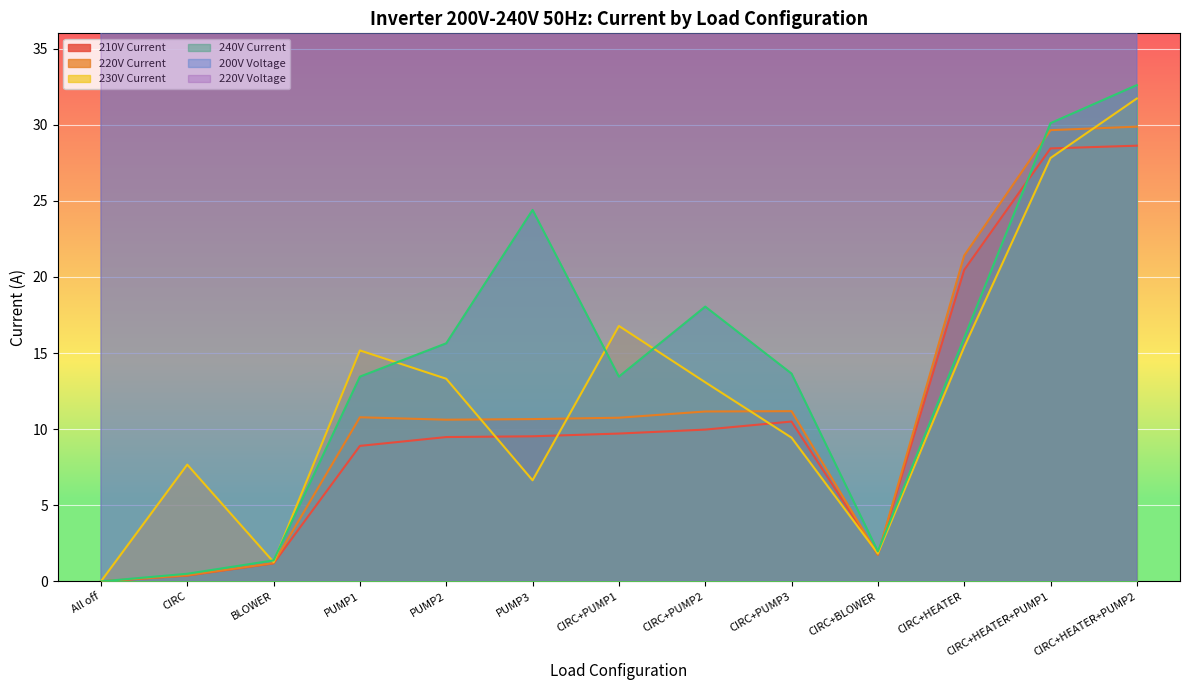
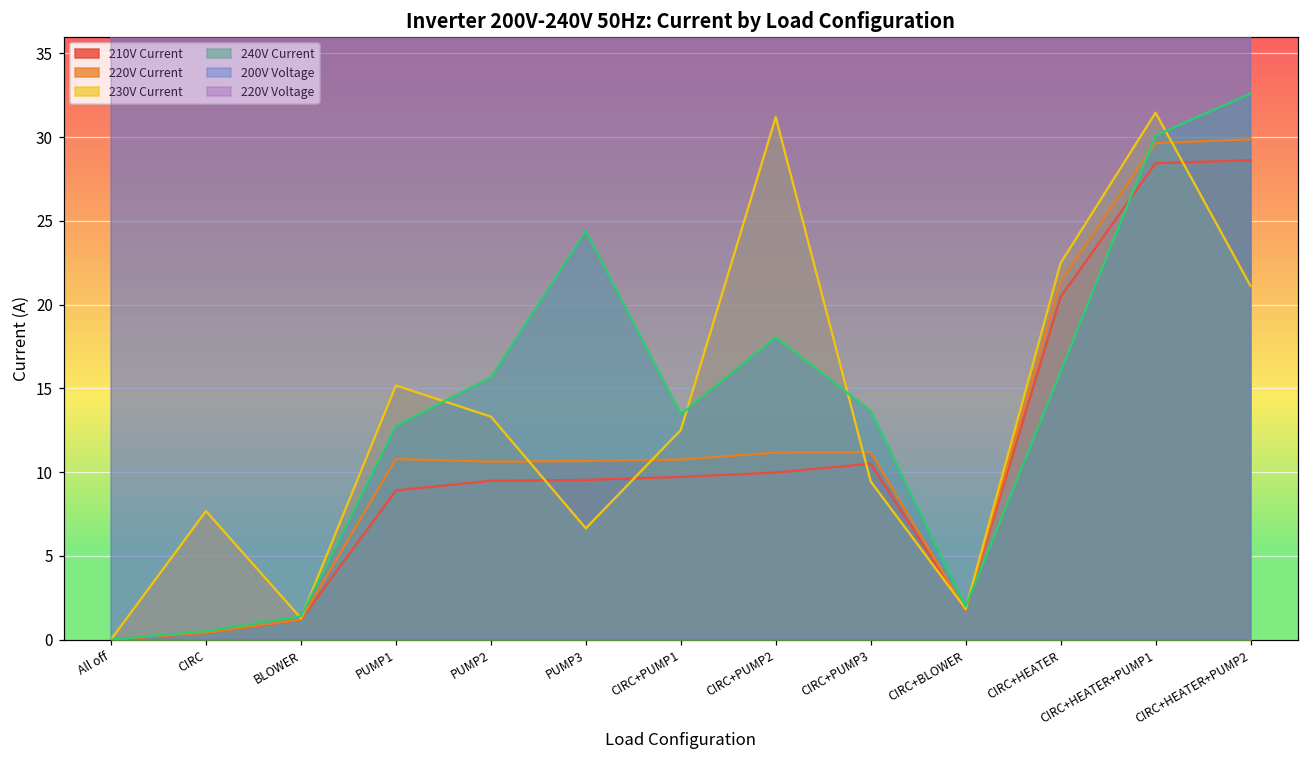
240V Current, PUMP1: 13.5 -> 12.8
230V Current, CIRC+PUMP1: 16.8 -> 12.5
230V Current, CIRC+PUMP2: 13.1 -> 31.2
230V Current, CIRC+HEATER: 15.4 -> 22.5
230V Current, CIRC+HEATER+PUMP1: 27.8 -> 31.5
230V Current, CIRC+HEATER+PUMP2: 31.7 -> 21.1
